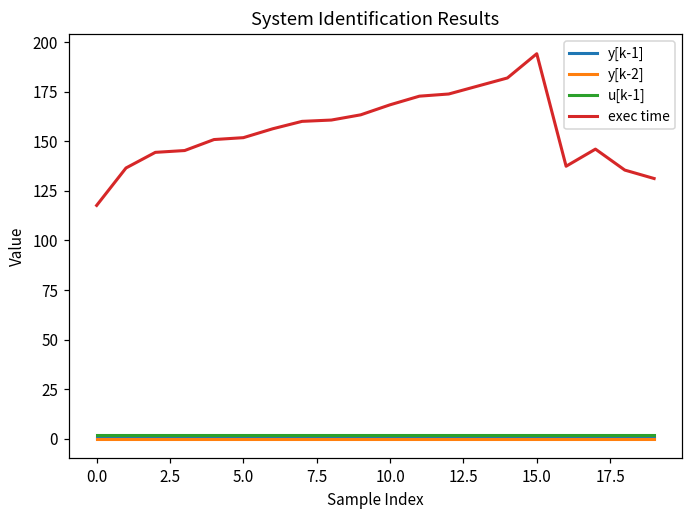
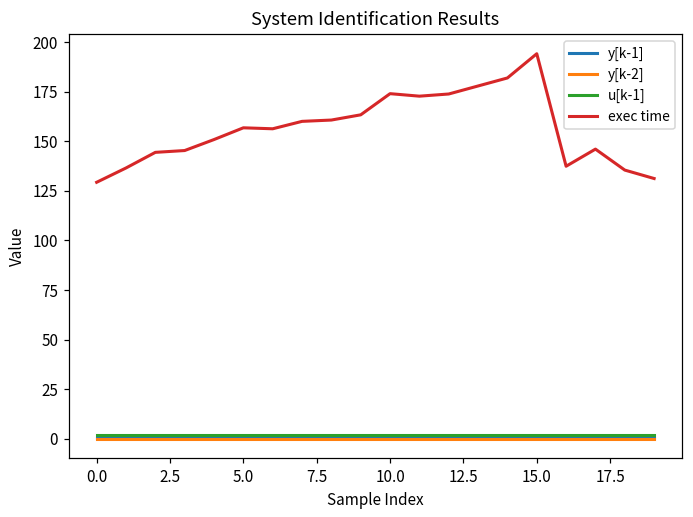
exec time, 0.0: 118 -> 129
exec time, 5.0: 152 -> 157
exec time, 10.0: 168 -> 174
